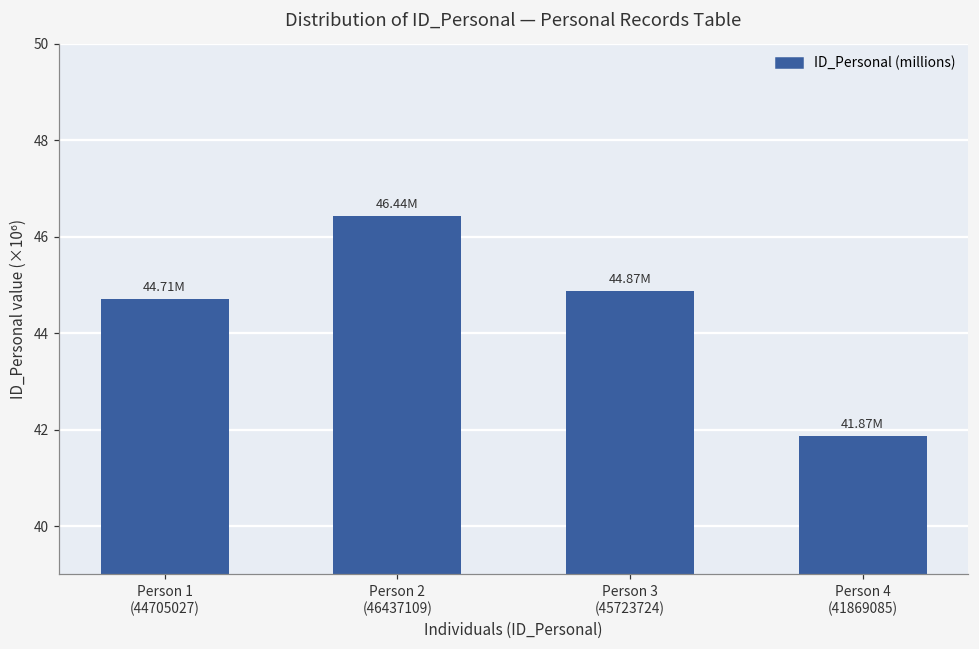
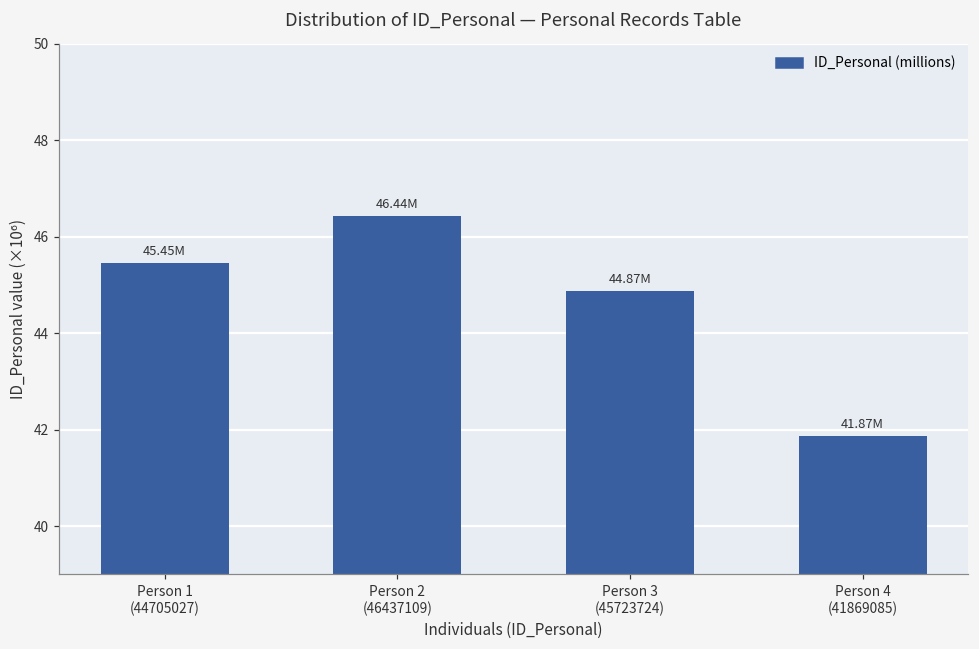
Person 1 (44705027): 44.71M -> 45.45M
